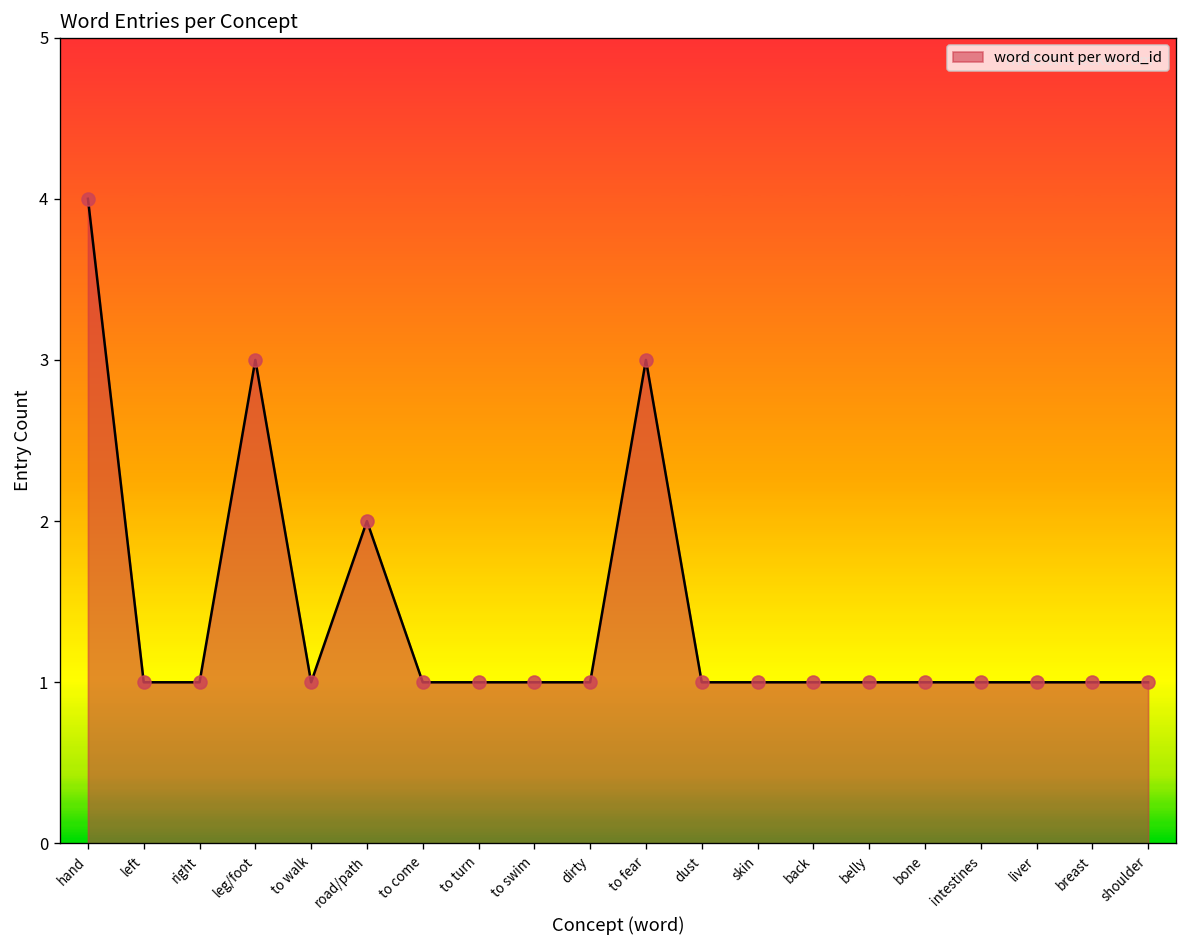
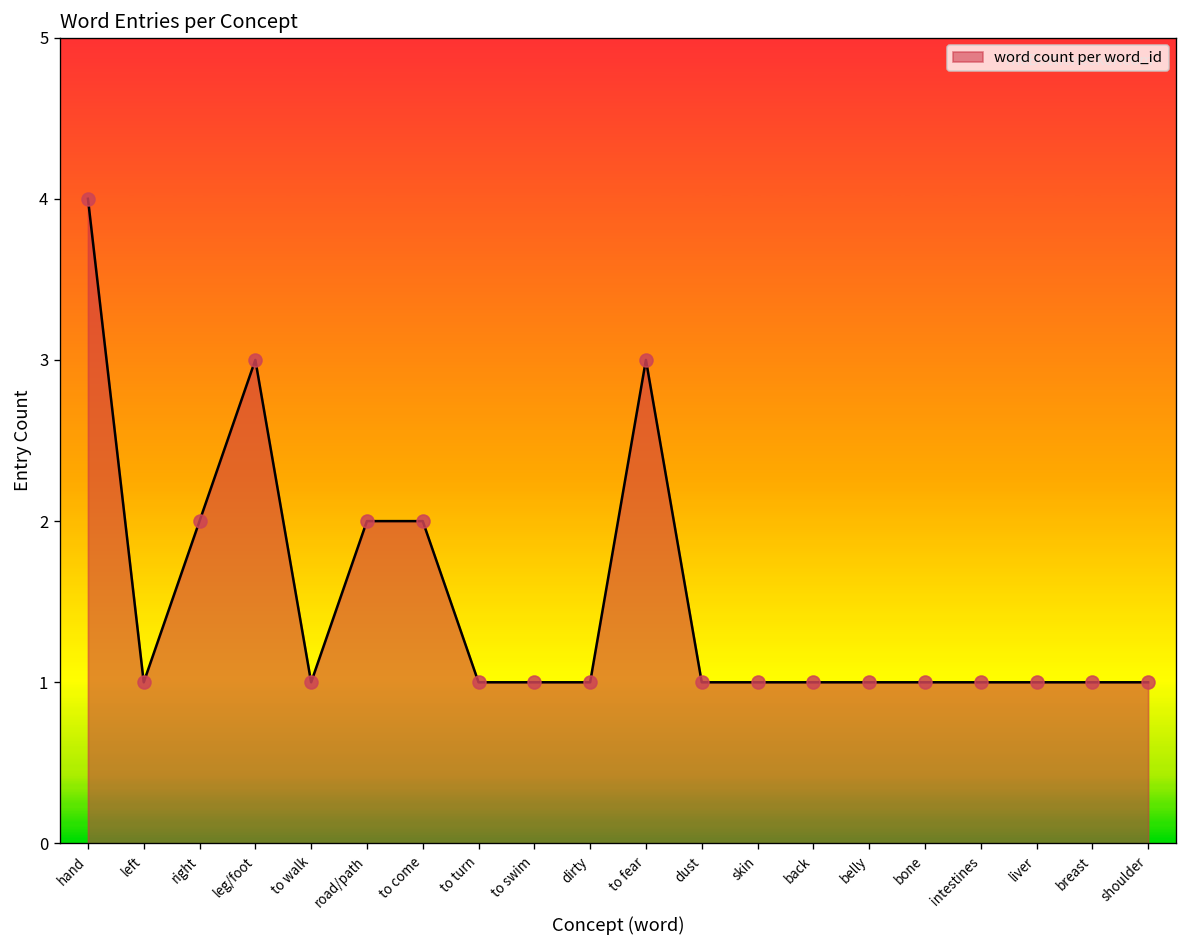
right: 1 -> 2
to come: 1 -> 2
